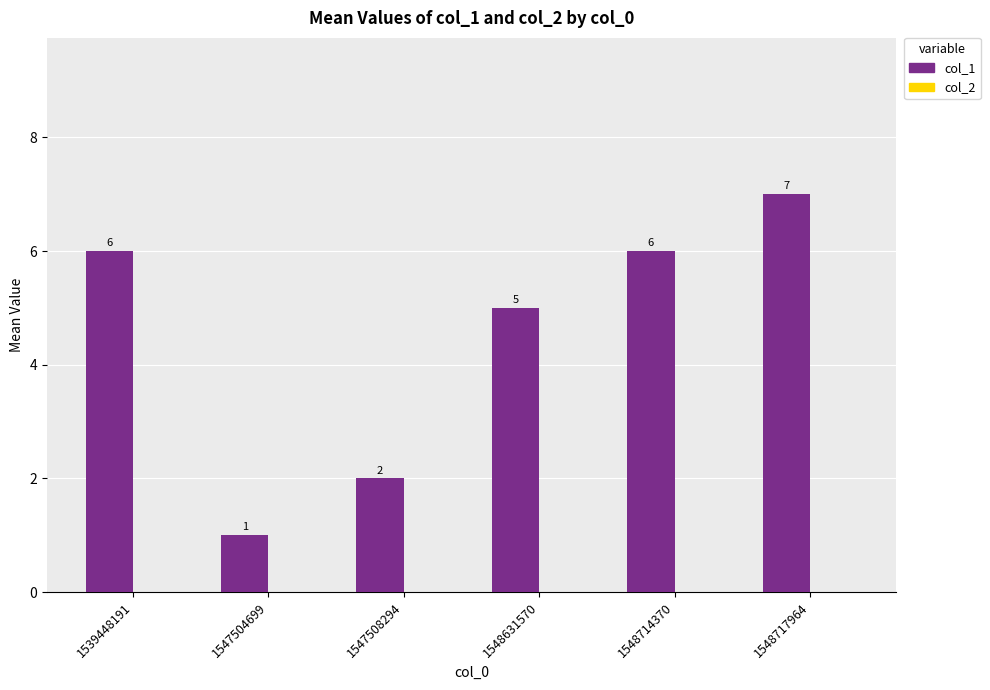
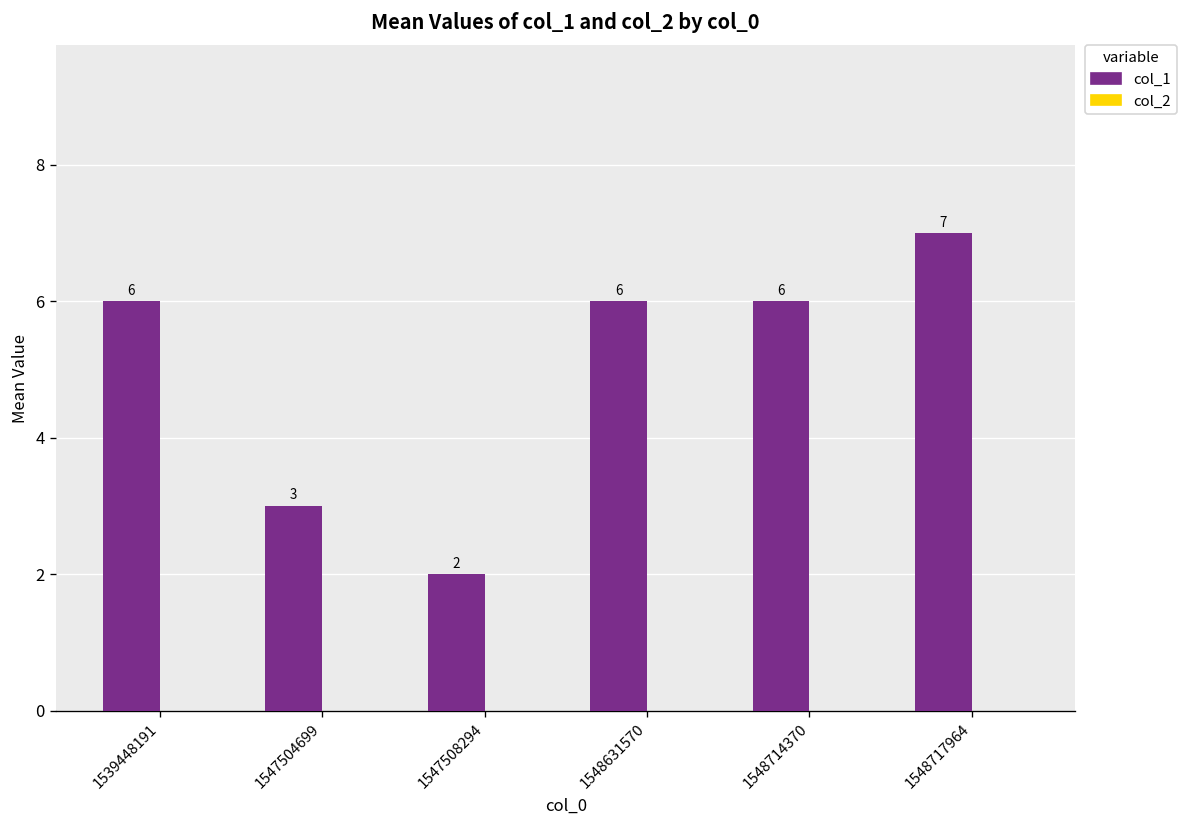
col_1, 1547504699: 1 -> 3
col_1, 1548631570: 5 -> 6
